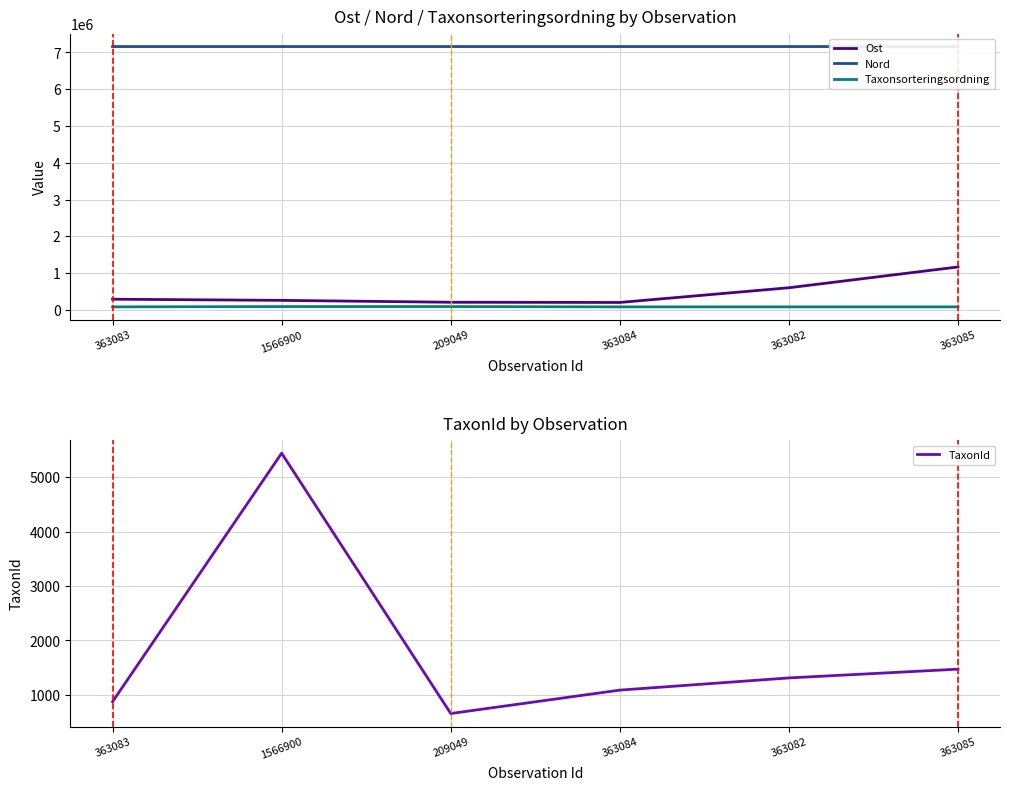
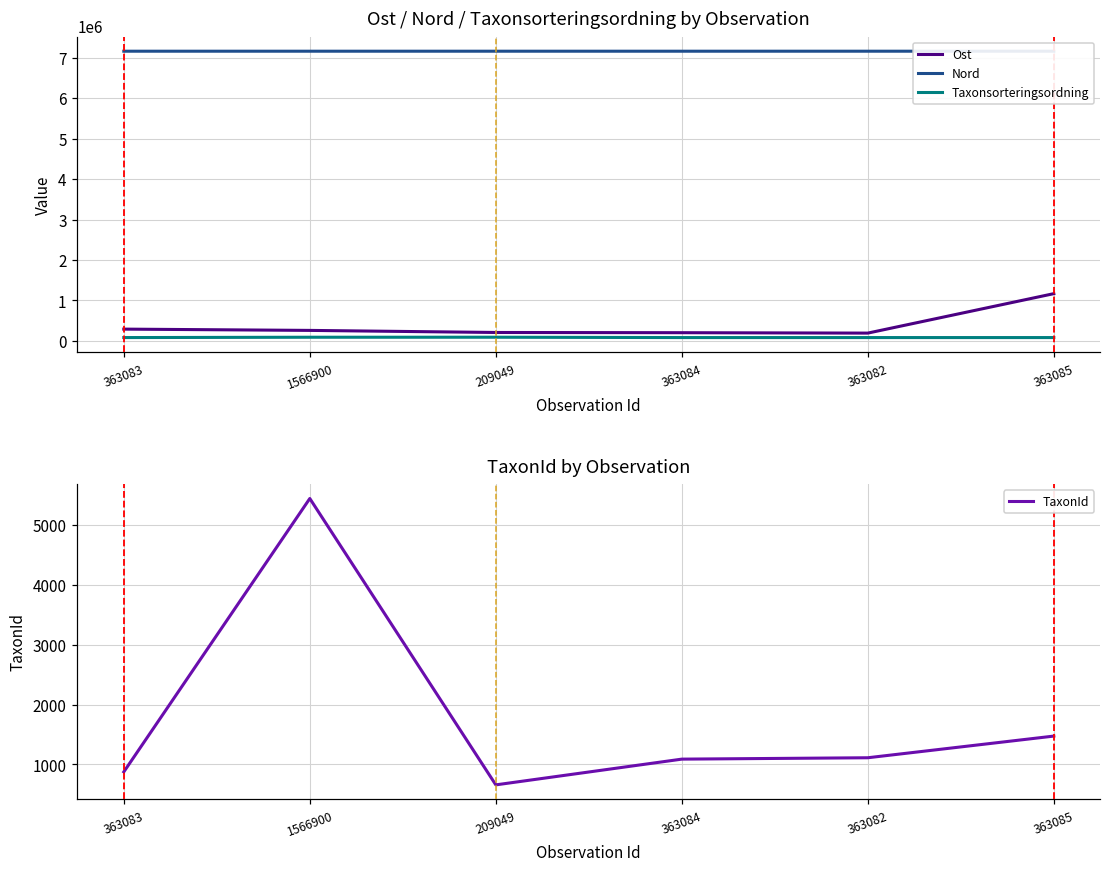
Ost / Nord / Taxonsorteringsordning by Observation, Ost, 363082: 600000 -> 200000
TaxonId by Observation, 363082: 1300 -> 1100
